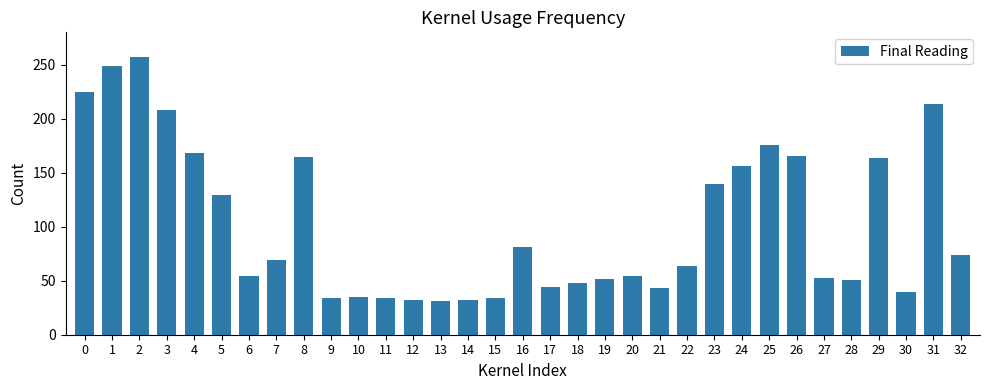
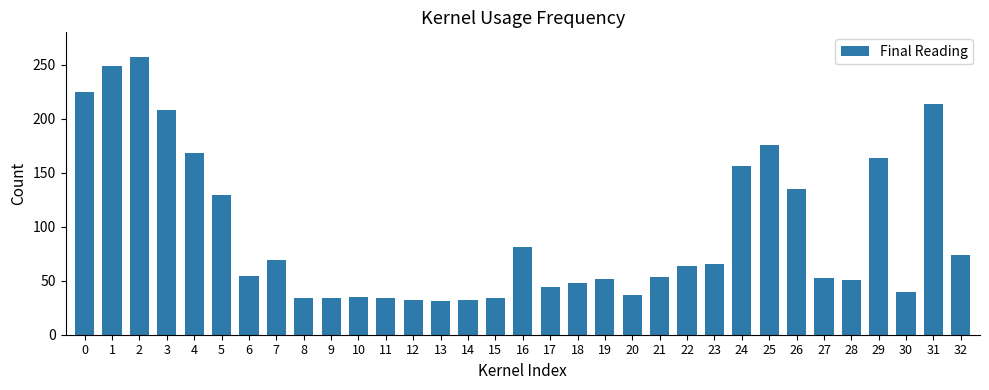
8: 165 -> 34
20: 54 -> 37
21: 43 -> 53
23: 140 -> 66
26: 166 -> 135
